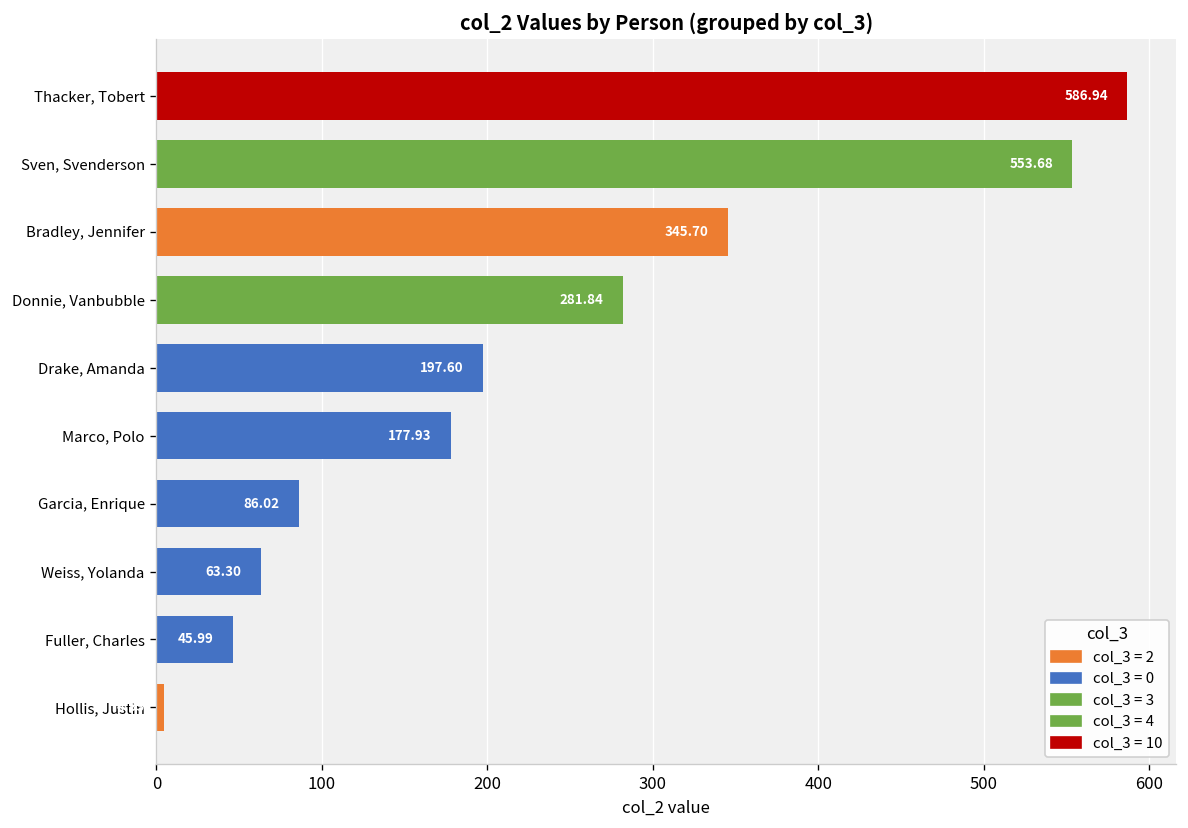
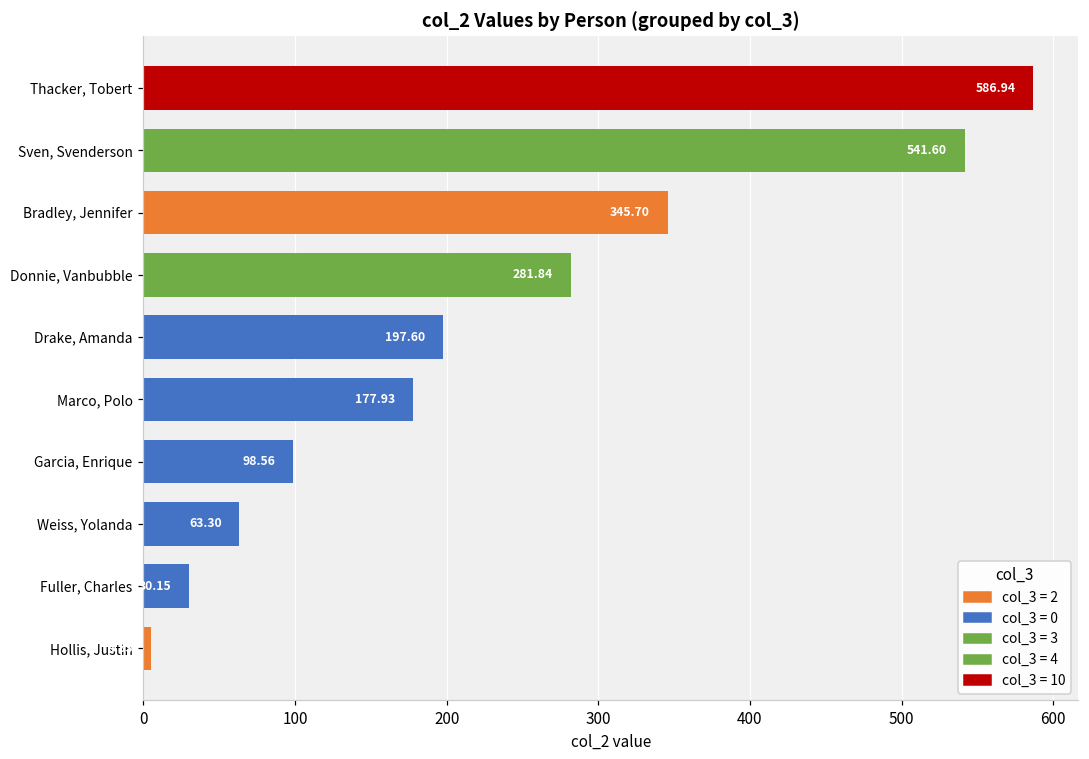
Sven, Svenderson: 553.68 -> 541.60
Garcia, Enrique: 86.02 -> 98.56
Fuller, Charles: 45.99 -> 30.15
